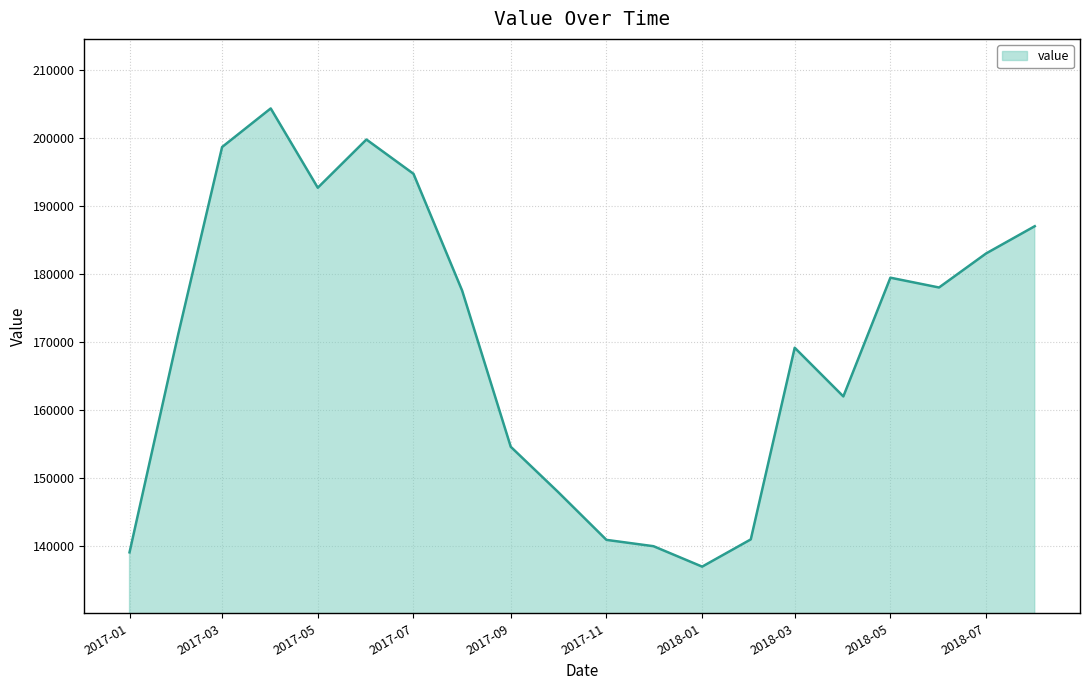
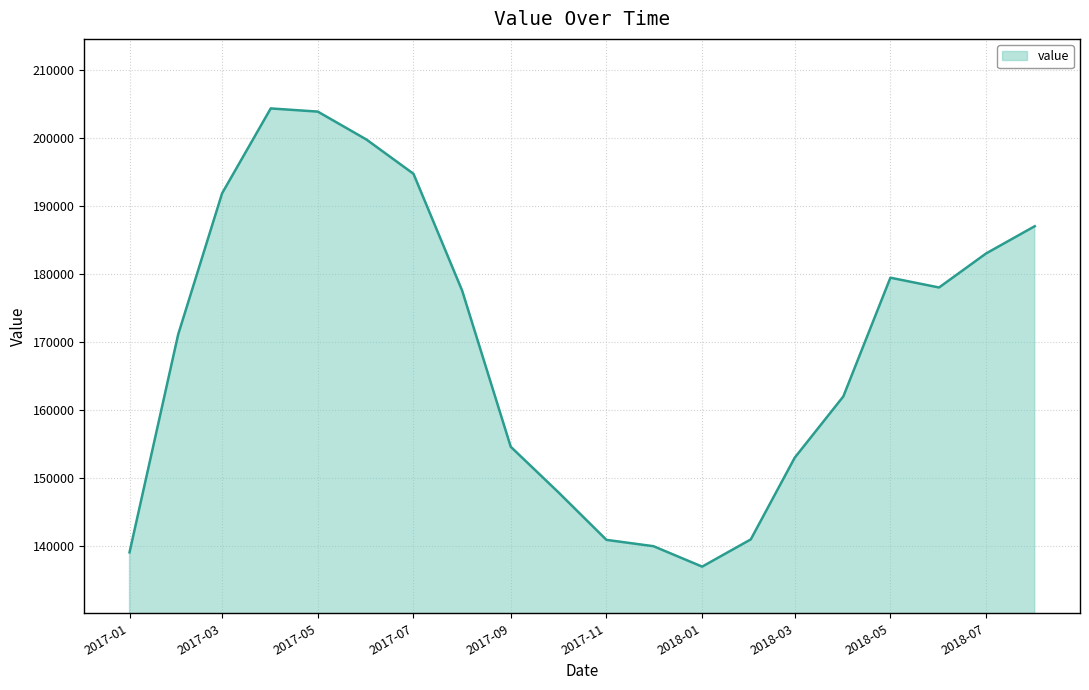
2017-03: 199000 -> 192000
2017-05: 193000 -> 204000
2018-03: 169000 -> 153000
